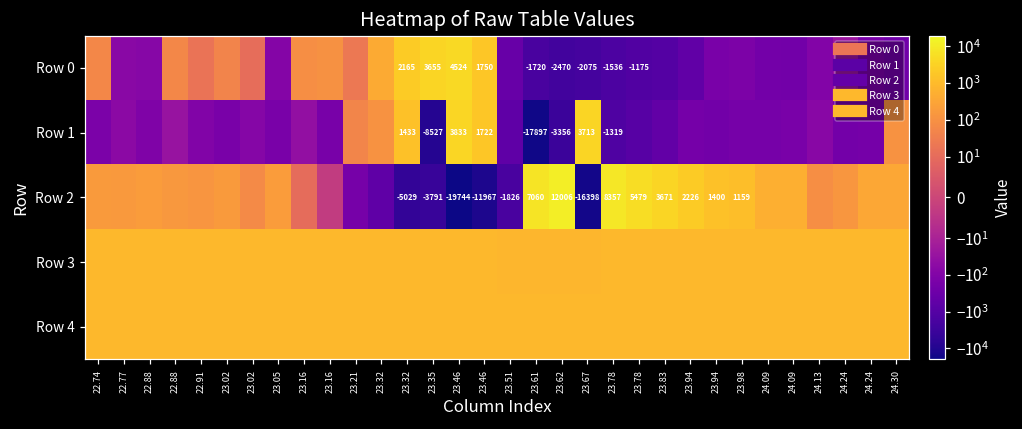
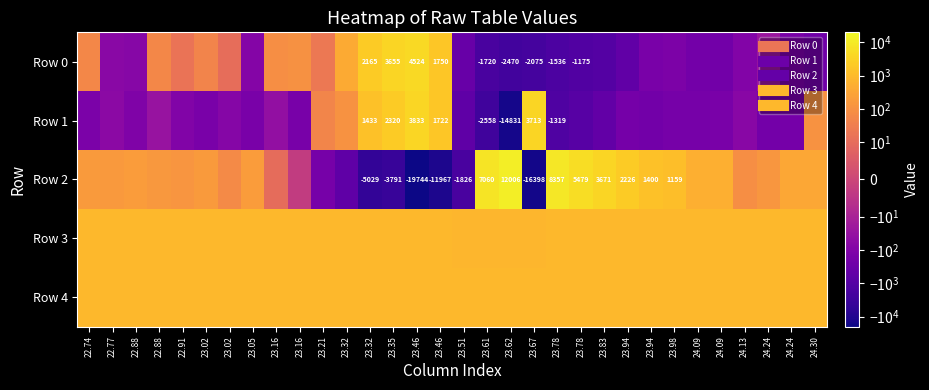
Row 1, 23.35: -8527 -> 2320
Row 1, 23.61: -17897 -> -2558
Row 1, 23.62: -3356 -> -14831
